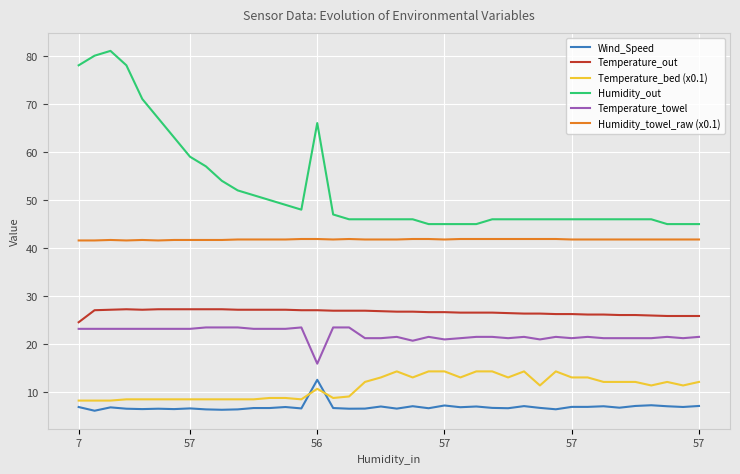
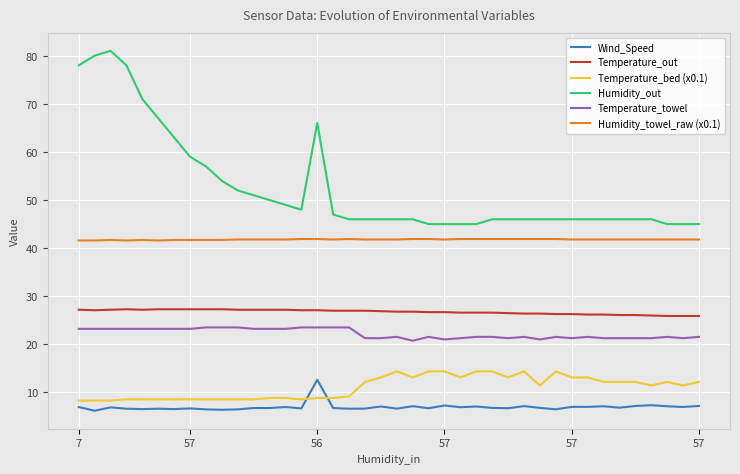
Temperature_out, 7: 25 -> 27
Temperature_bed (x0.1), 56: 11 -> 9
Temperature_towel, 56: 16 -> 24
